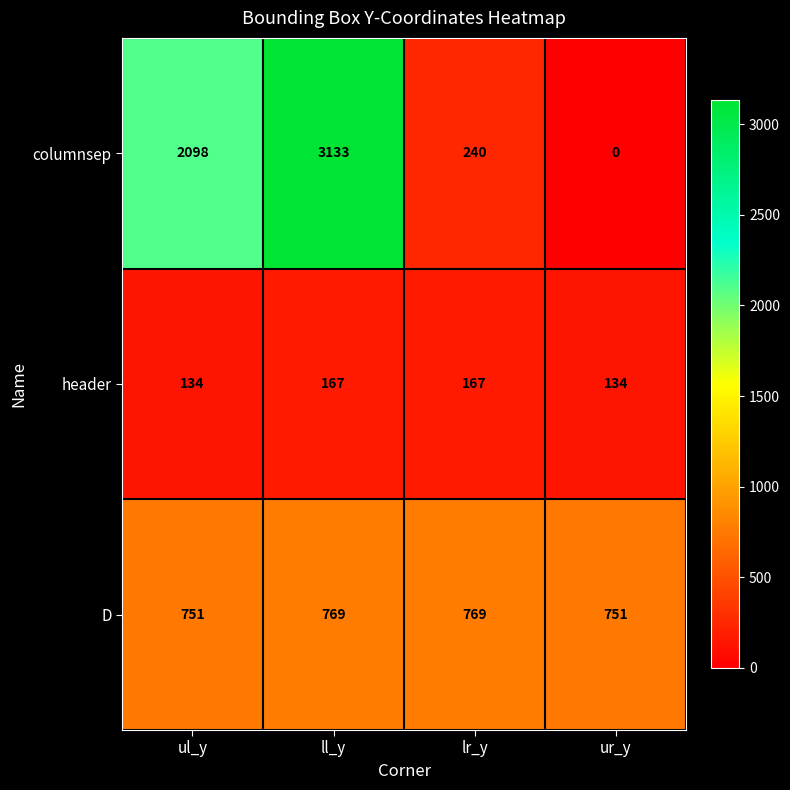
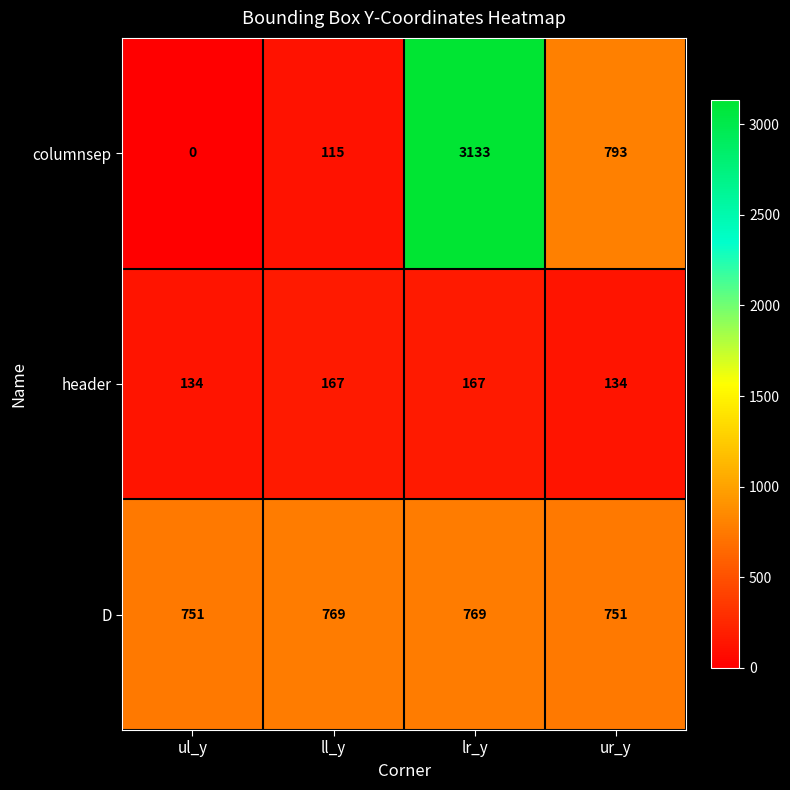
columnsep, ul_y: 2098 -> 0
columnsep, ll_y: 3133 -> 115
columnsep, lr_y: 240 -> 3133
columnsep, ur_y: 0 -> 793
